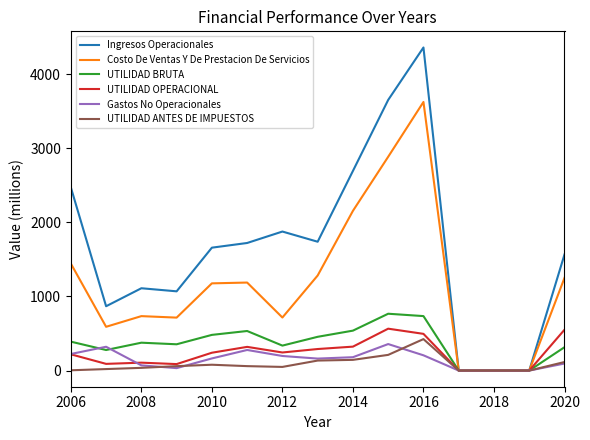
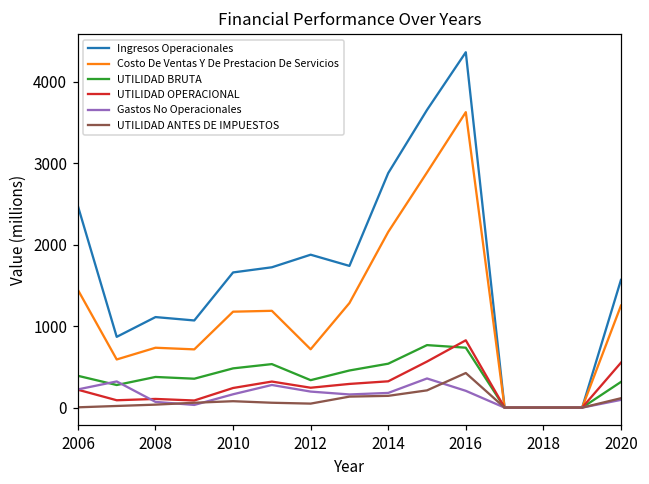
Ingresos Operacionales, 2014: 2700 -> 2900
UTILIDAD OPERACIONAL, 2016: 500 -> 800
